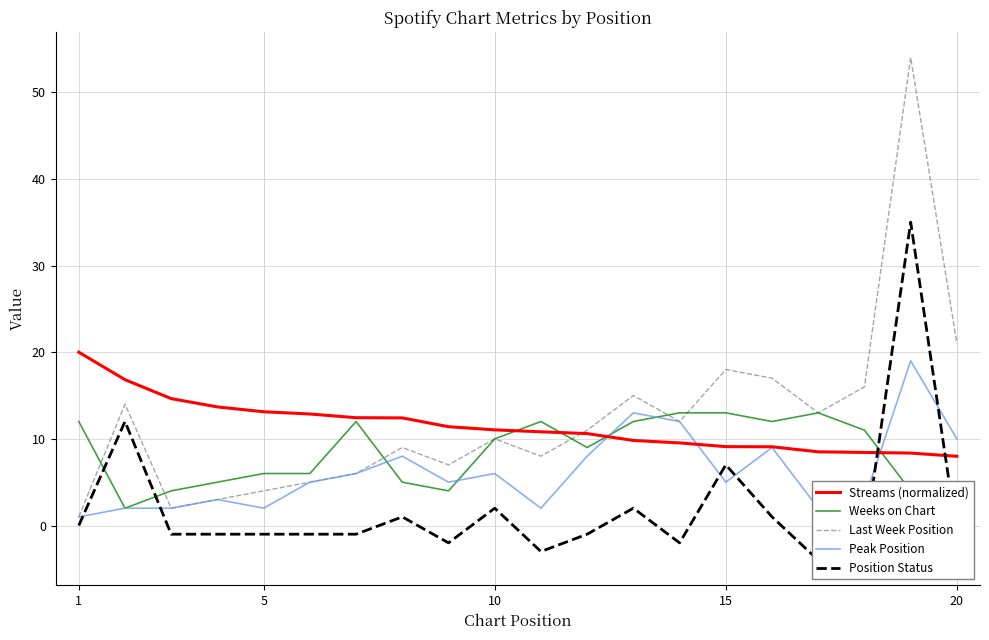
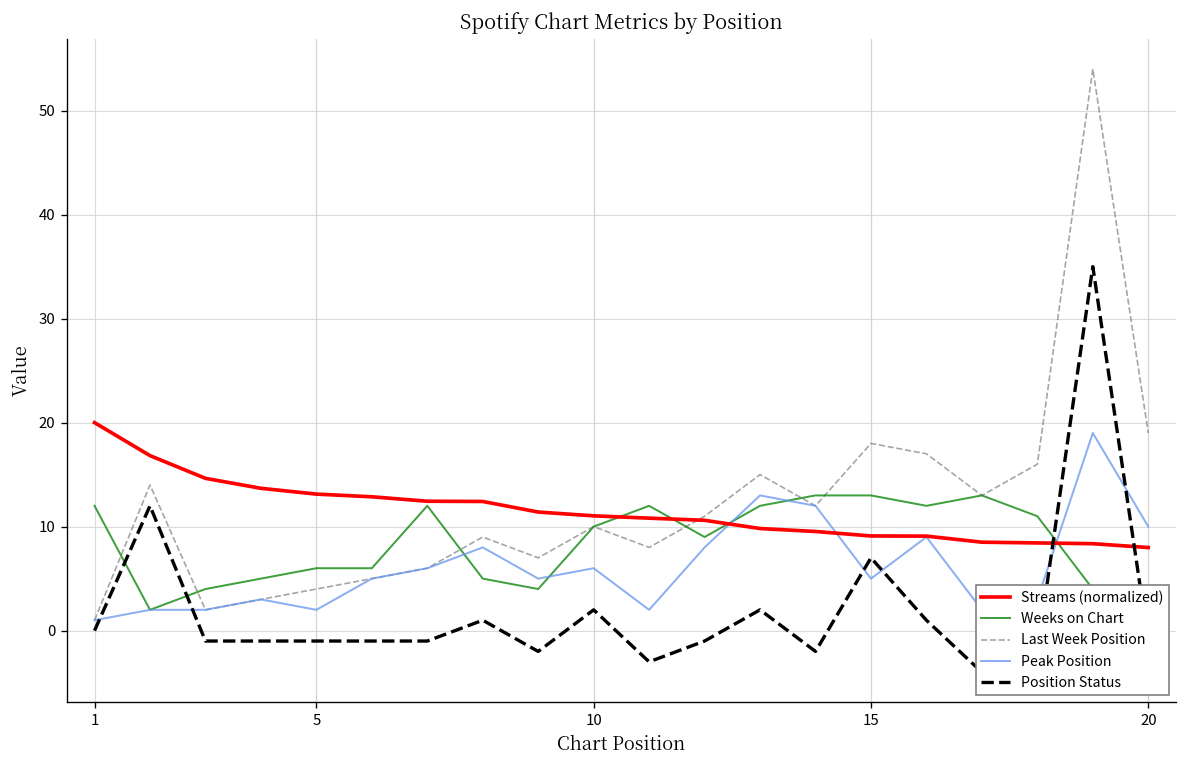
Last Week Position, 20: 21 -> 19
